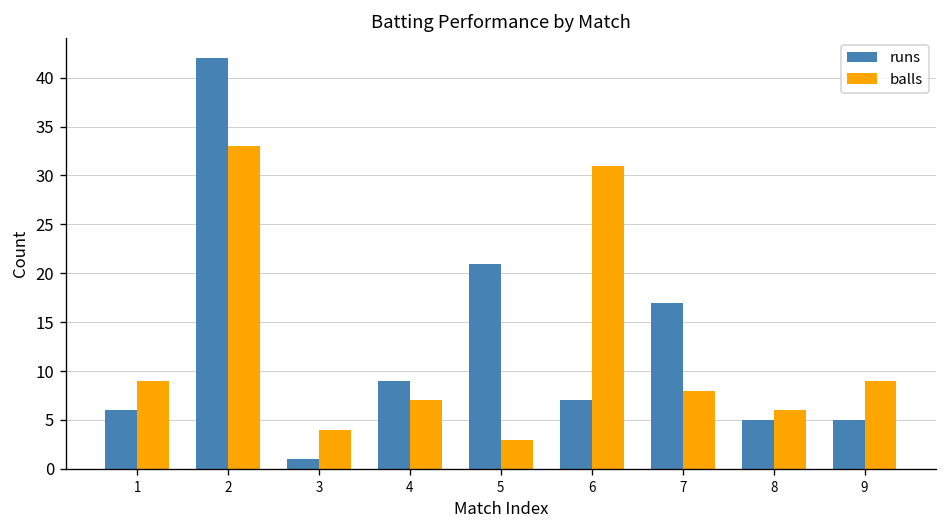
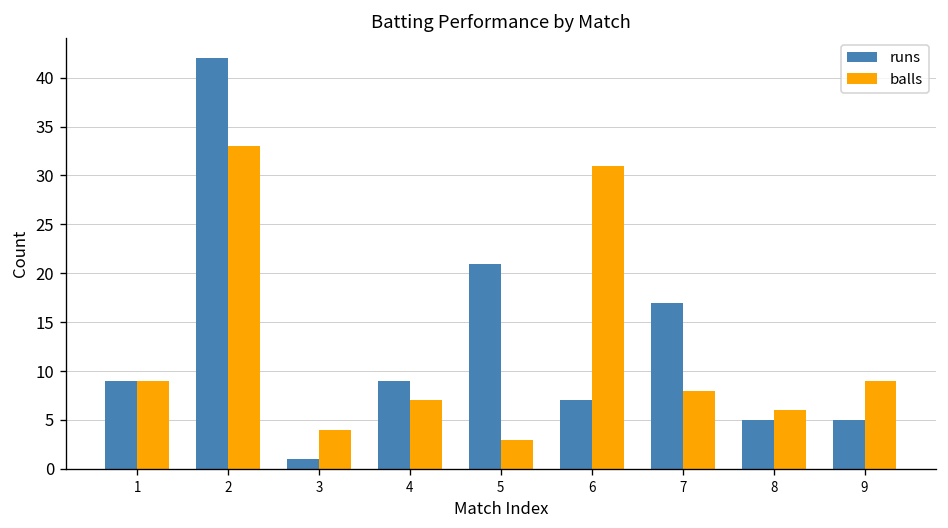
runs, 1: 6 -> 9
